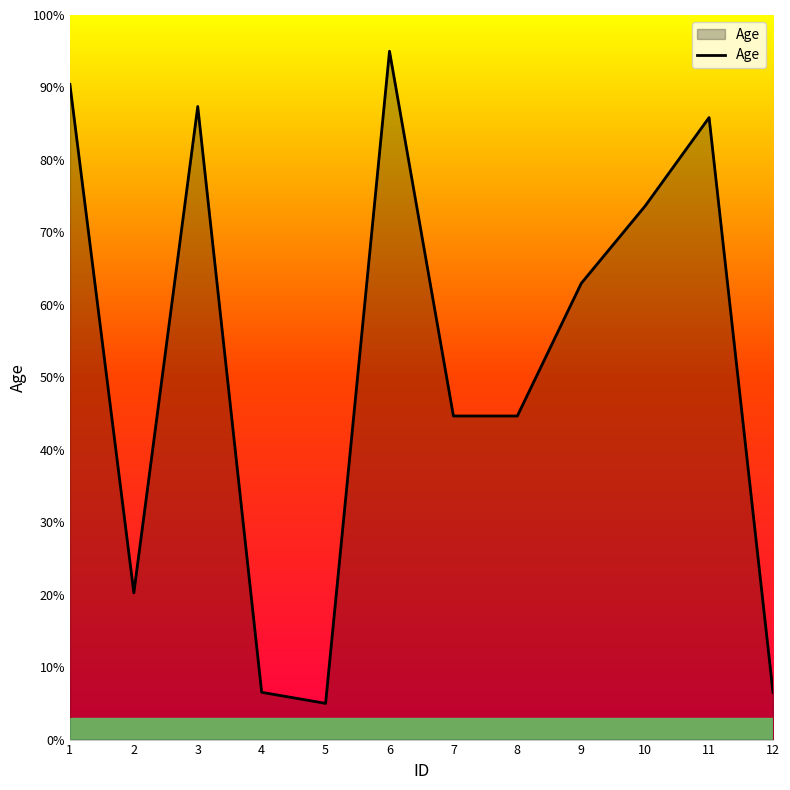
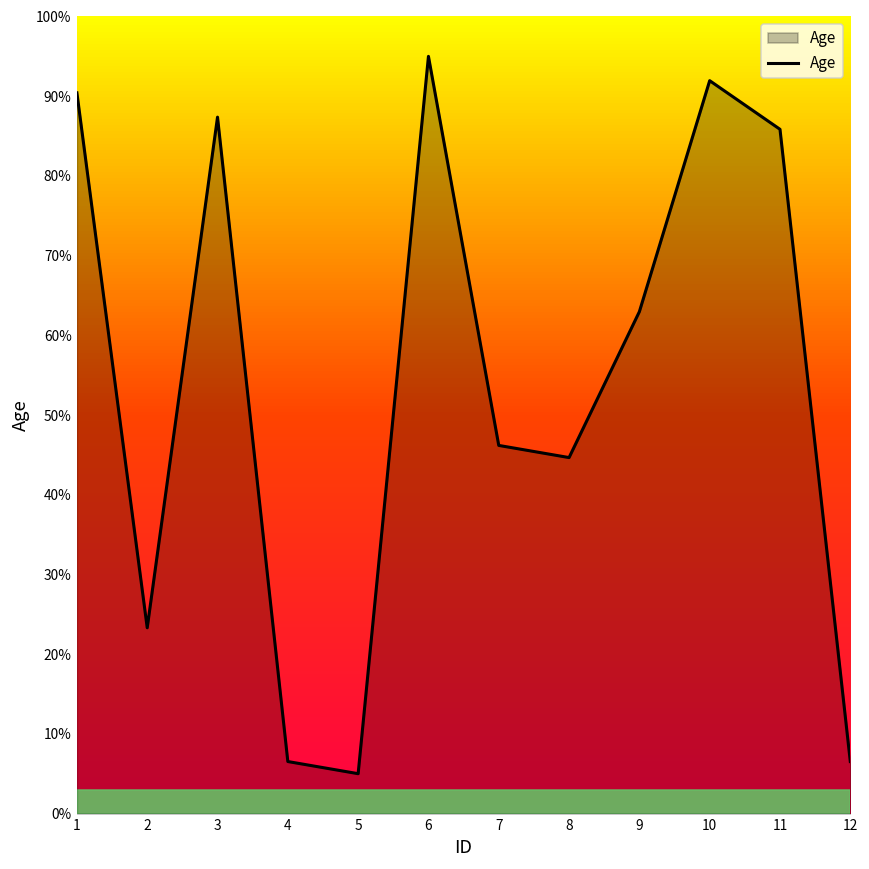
2: 20% -> 23%
7: 45% -> 46%
10: 74% -> 92%
